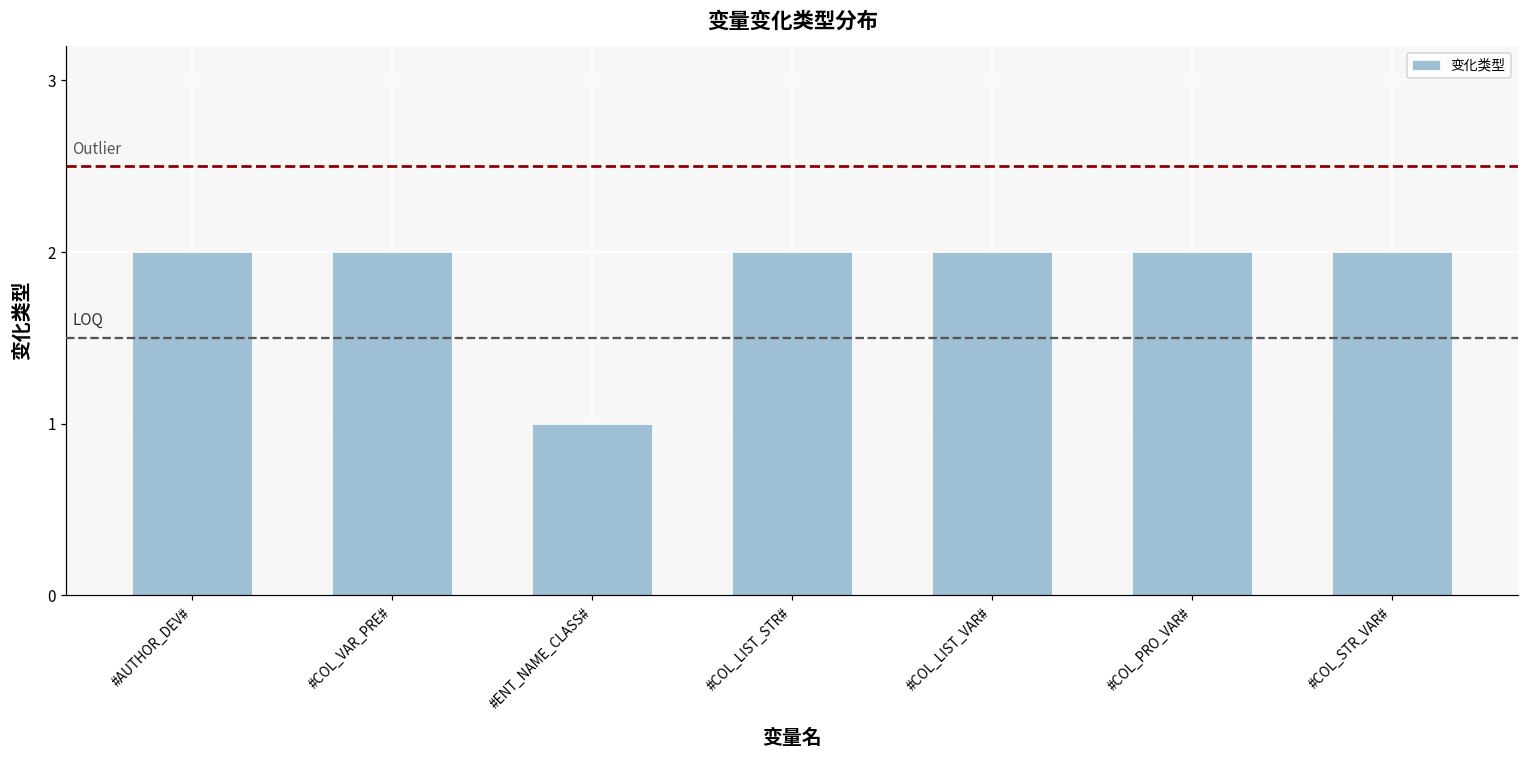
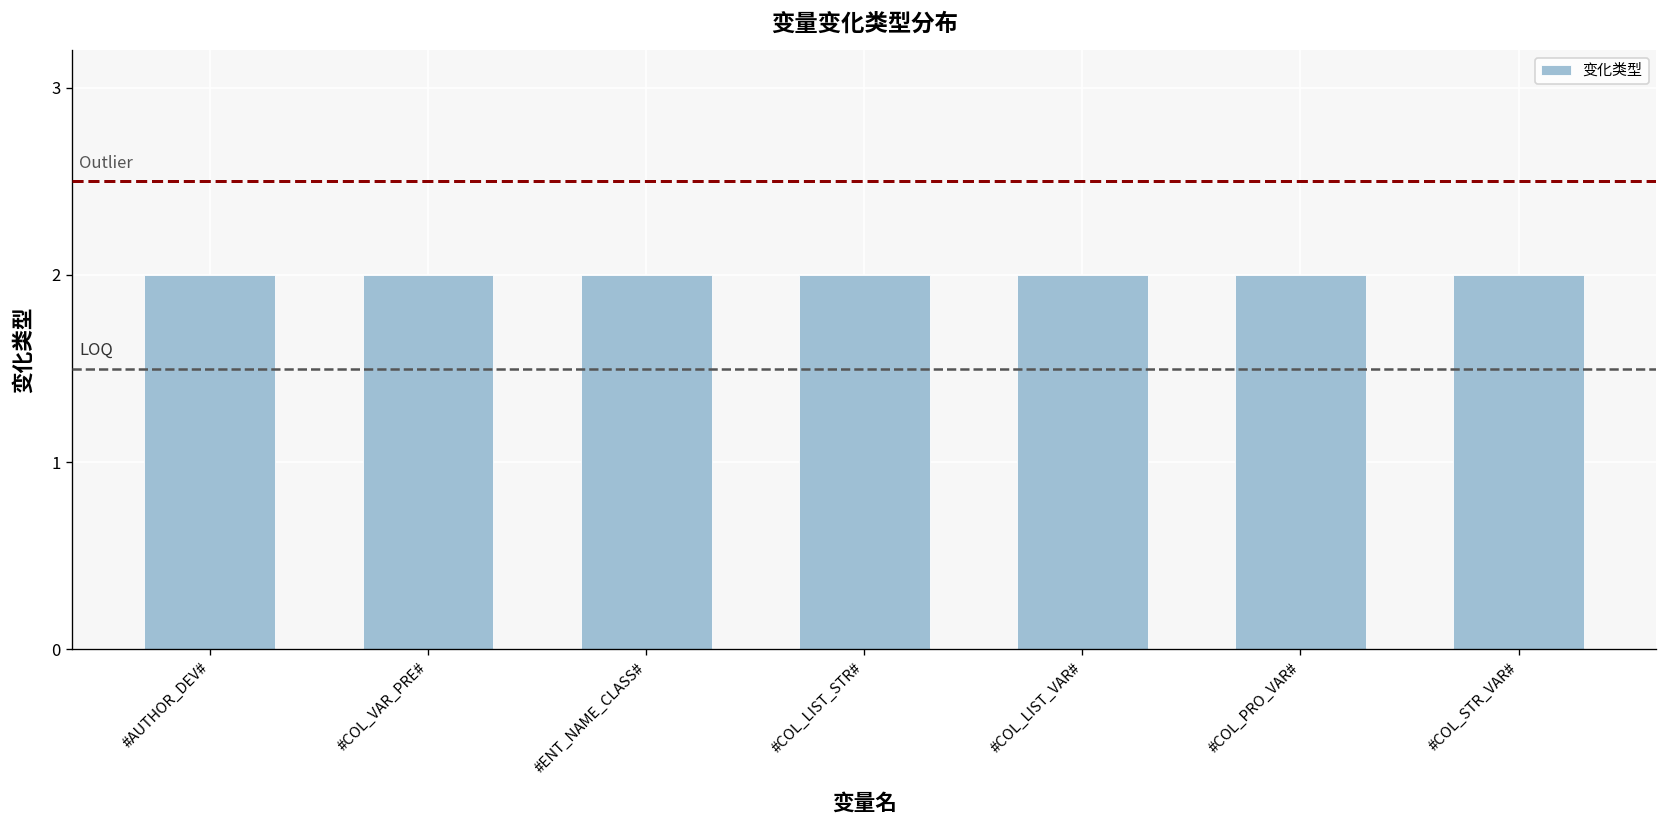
#ENT_NAME_CLASS#: 1 -> 2
